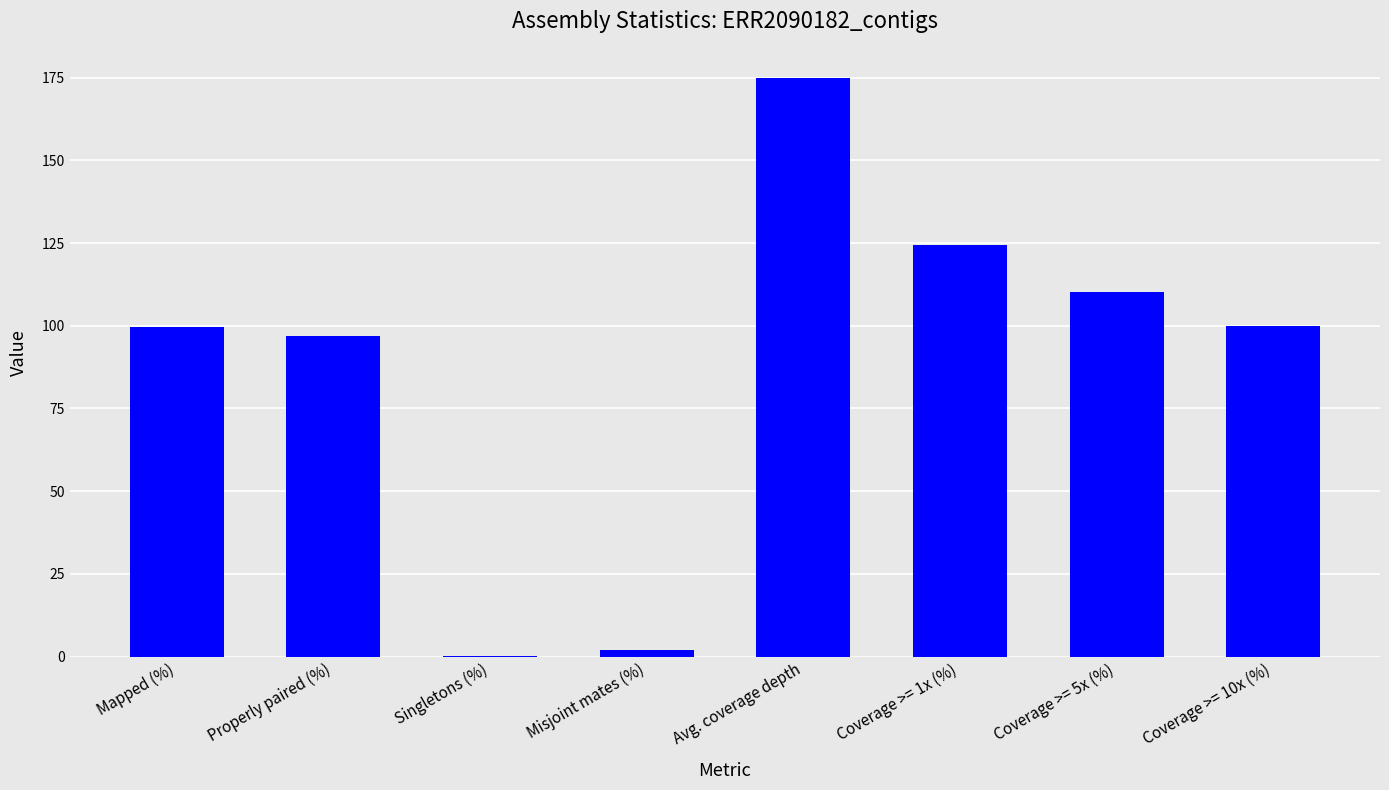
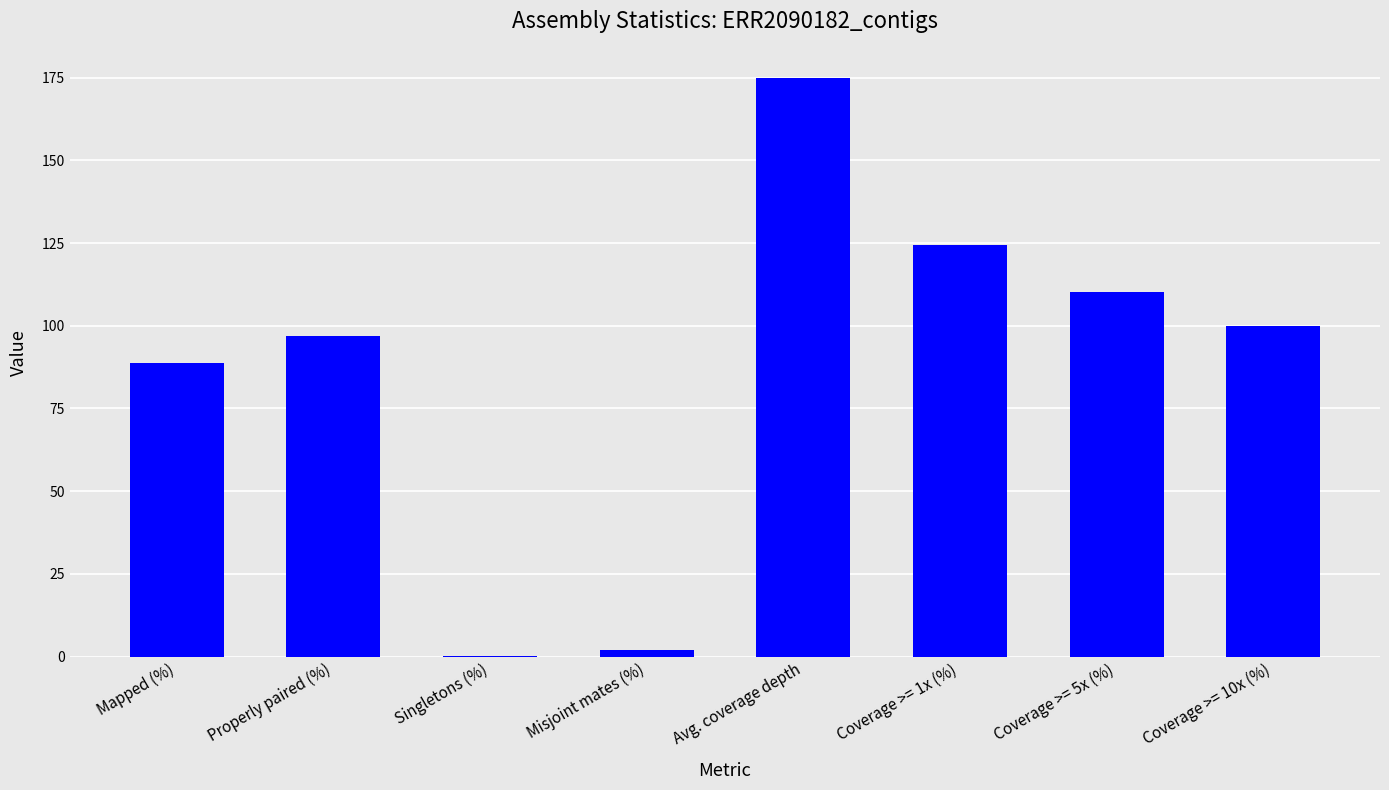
Mapped (%): 100 -> 89
